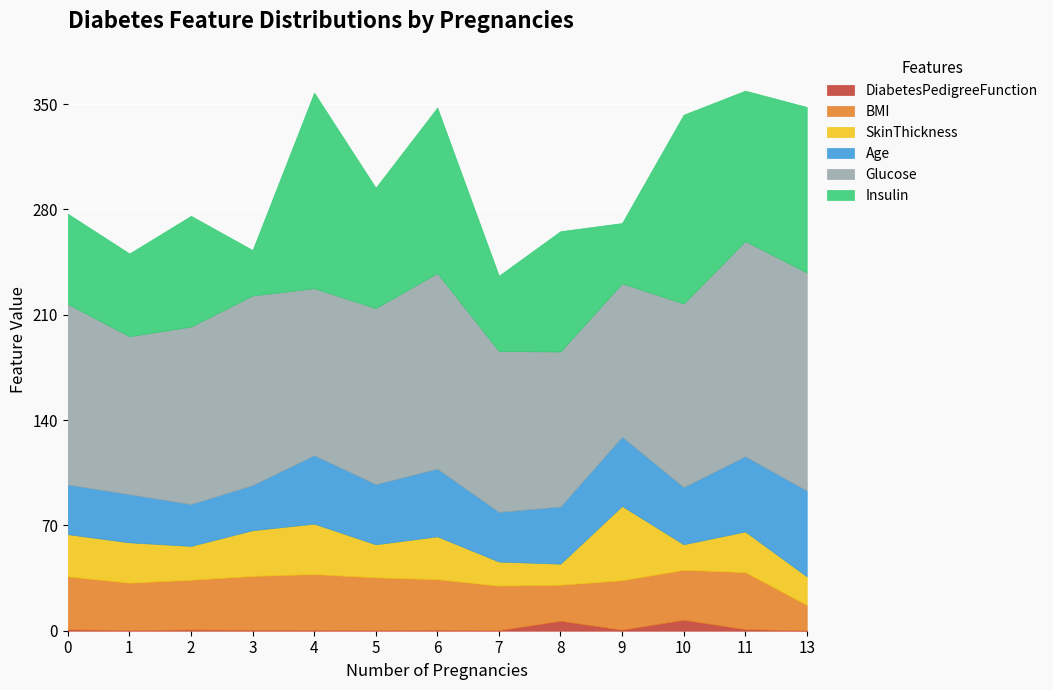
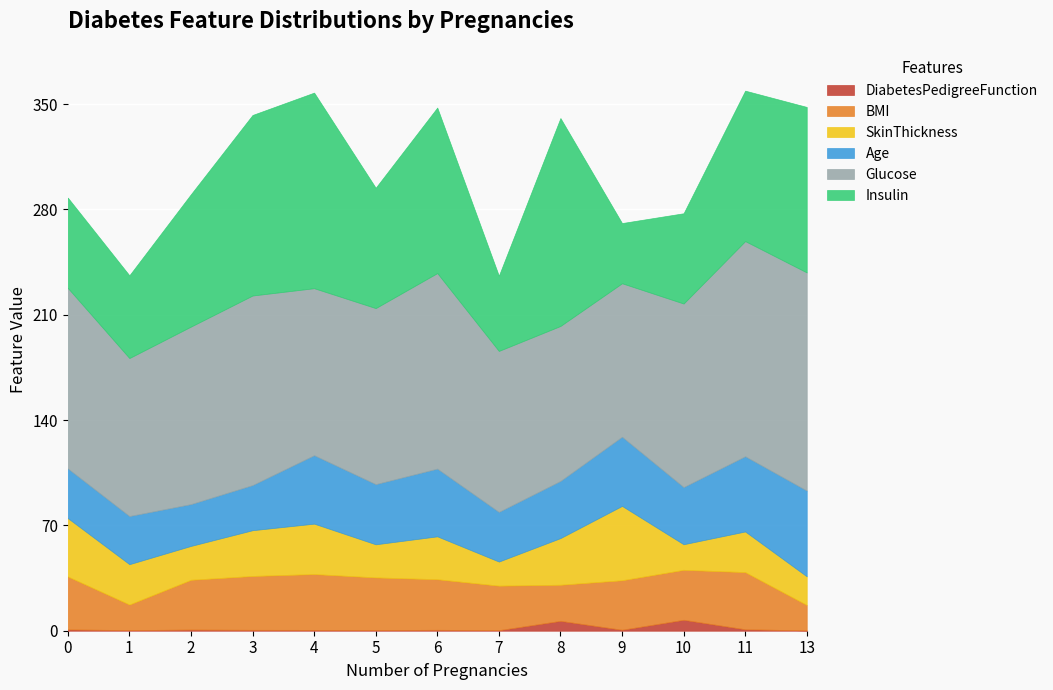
SkinThickness, 0: 28 -> 39
BMI, 1: 32 -> 17
Insulin, 2: 74 -> 88
Insulin, 3: 30 -> 120
SkinThickness, 8: 14 -> 31
Insulin, 8: 80 -> 138
Insulin, 10: 126 -> 60
